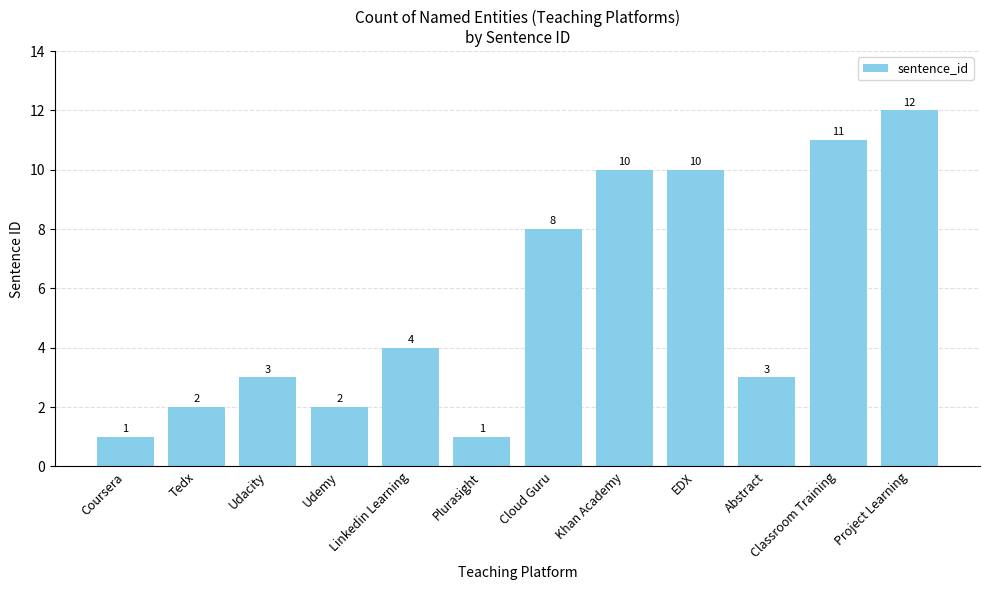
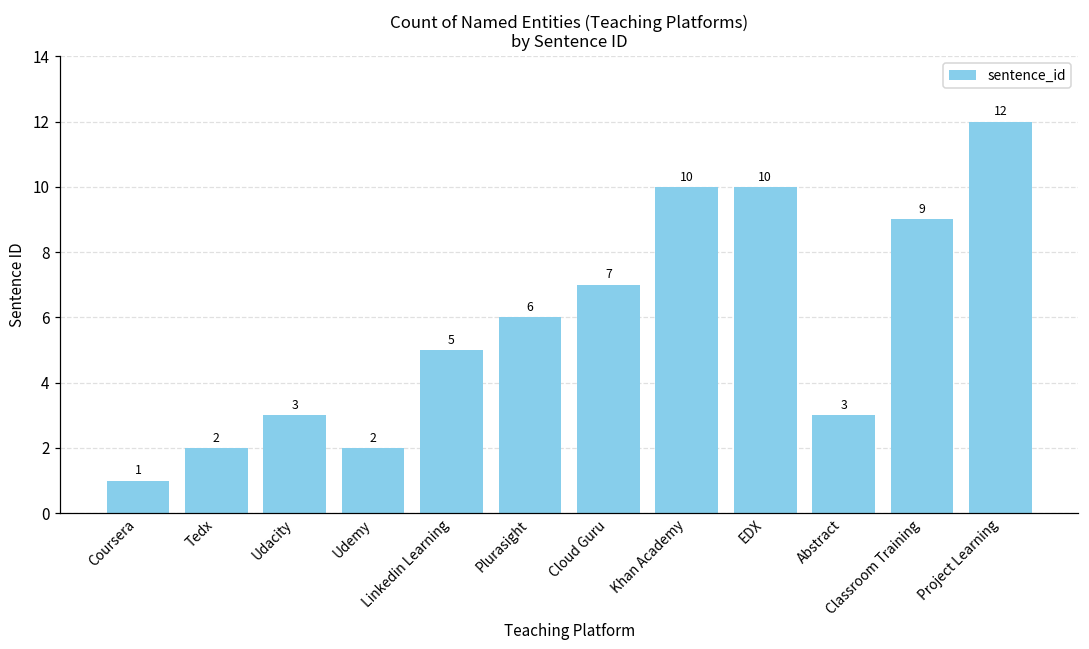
Linkedin Learning: 4 -> 5
Plurasight: 1 -> 6
Cloud Guru: 8 -> 7
Classroom Training: 11 -> 9
